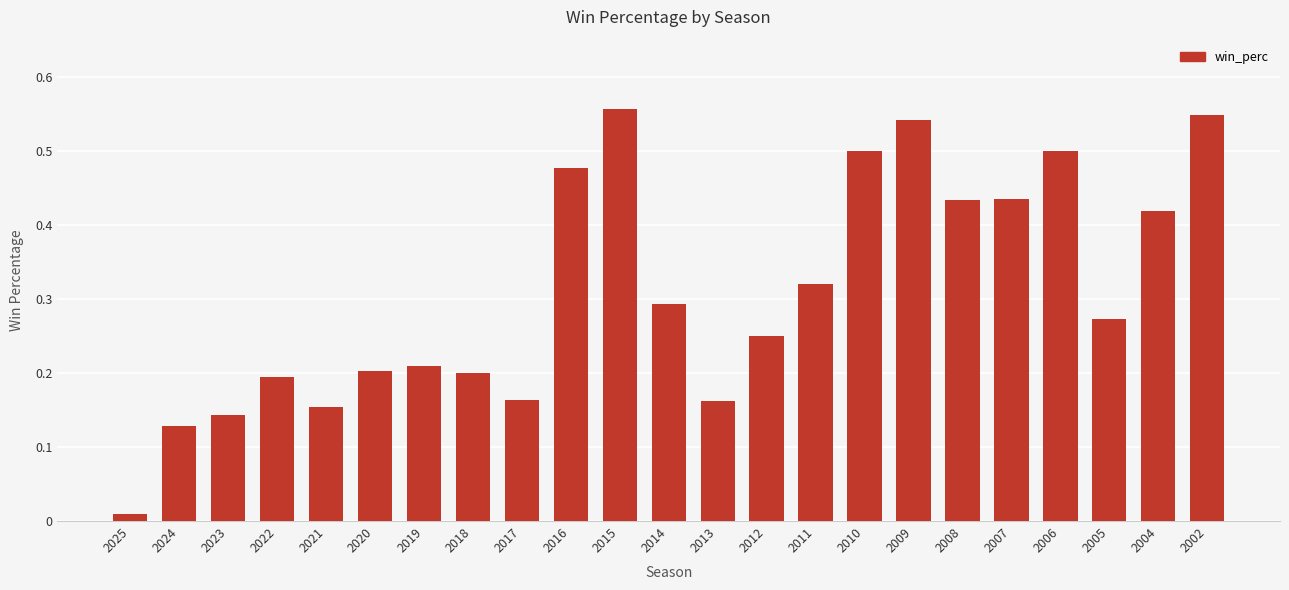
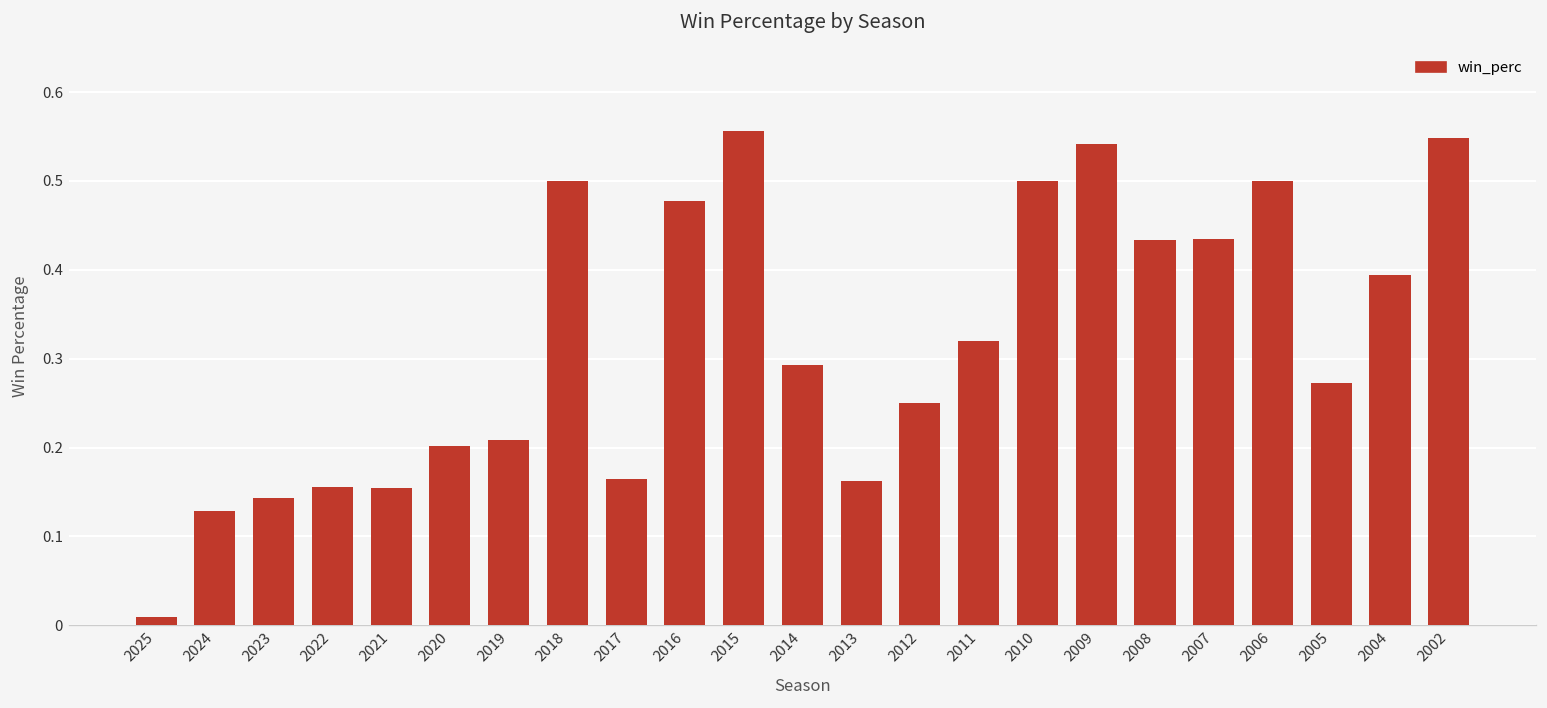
2022: 0.19 -> 0.16
2018: 0.2 -> 0.5
2004: 0.42 -> 0.39
